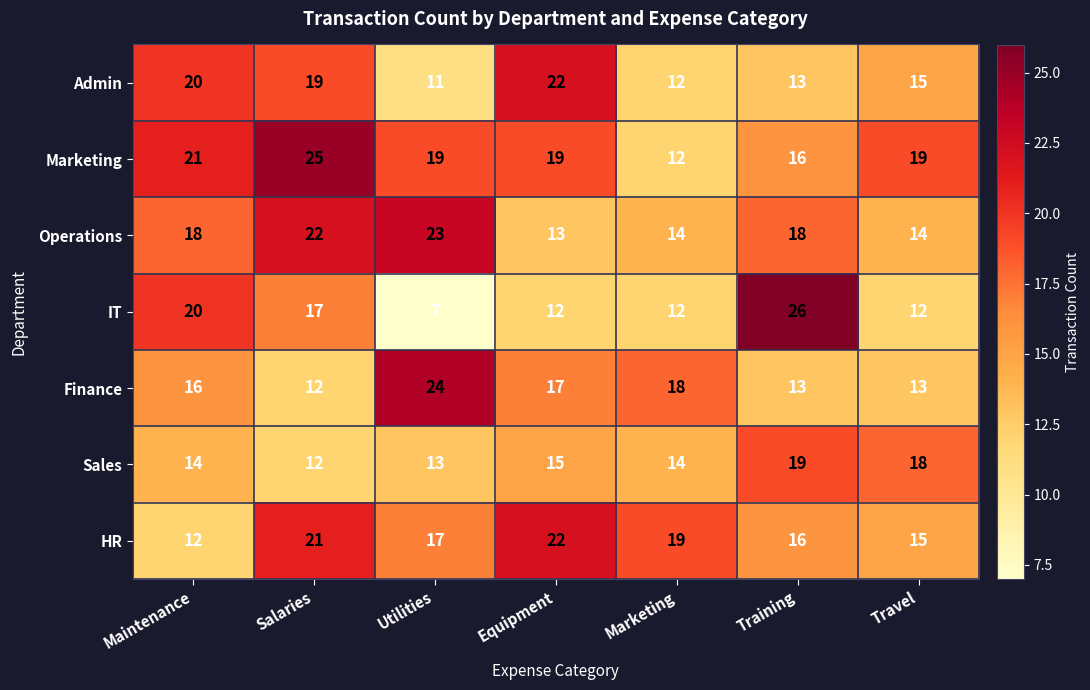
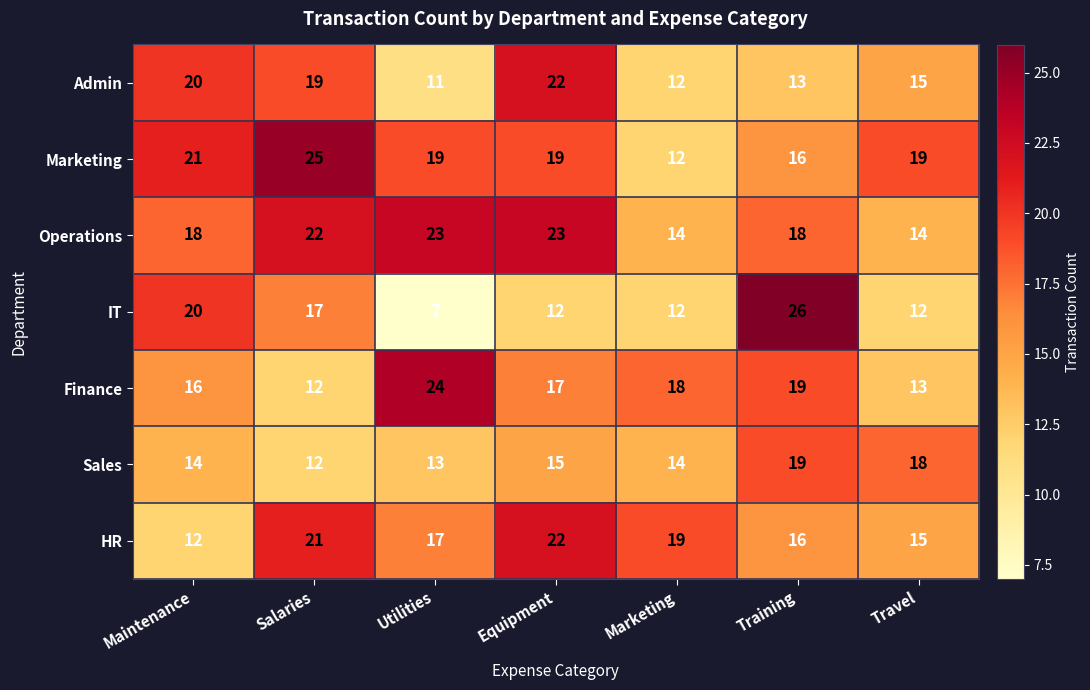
Operations, Equipment: 13 -> 23
Finance, Training: 13 -> 19
